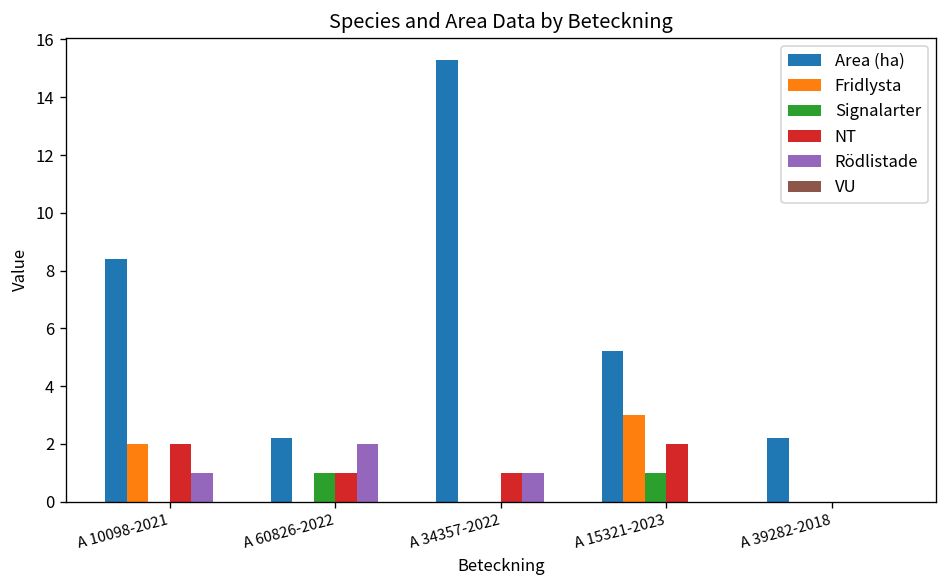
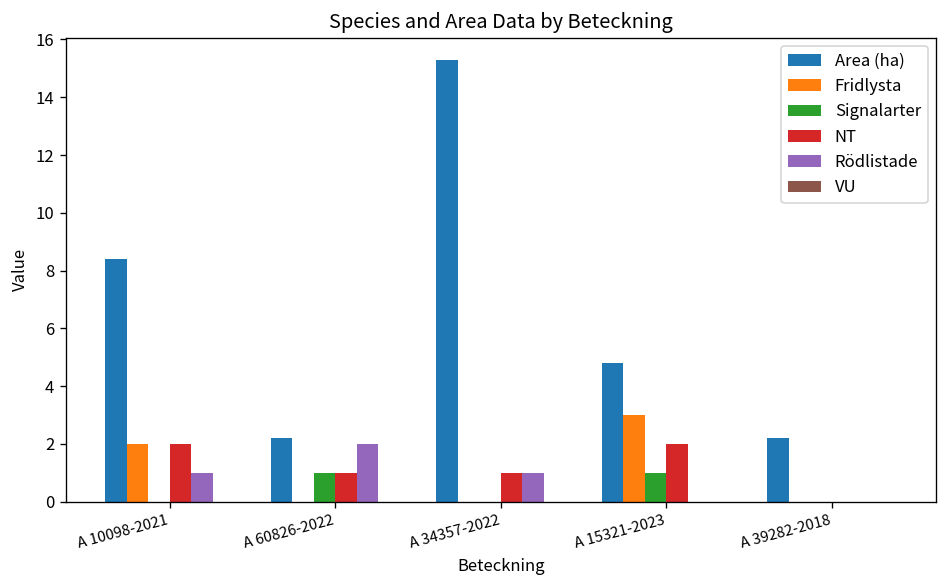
Area (ha), A 15321-2023: 5.2 -> 4.8
